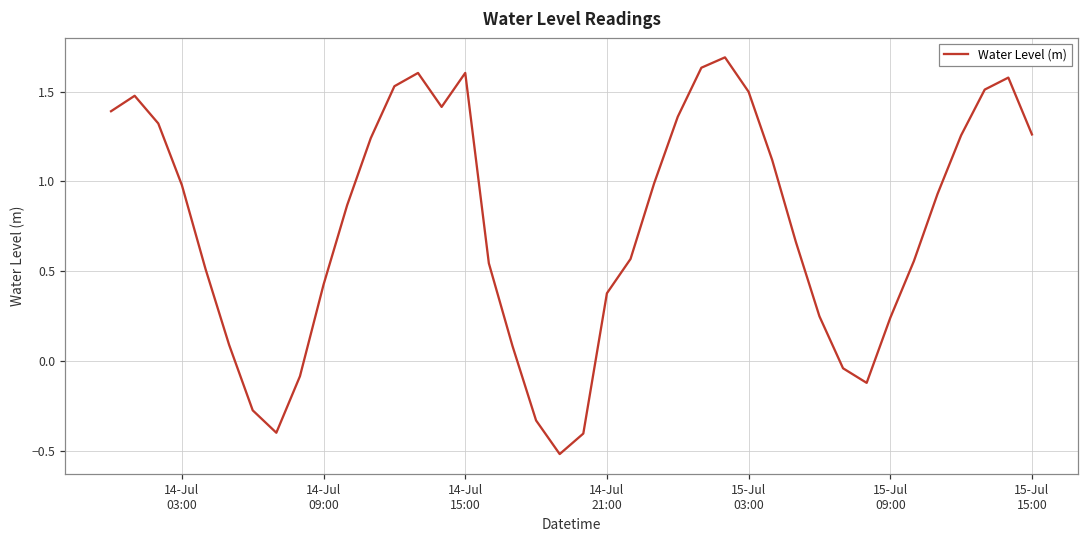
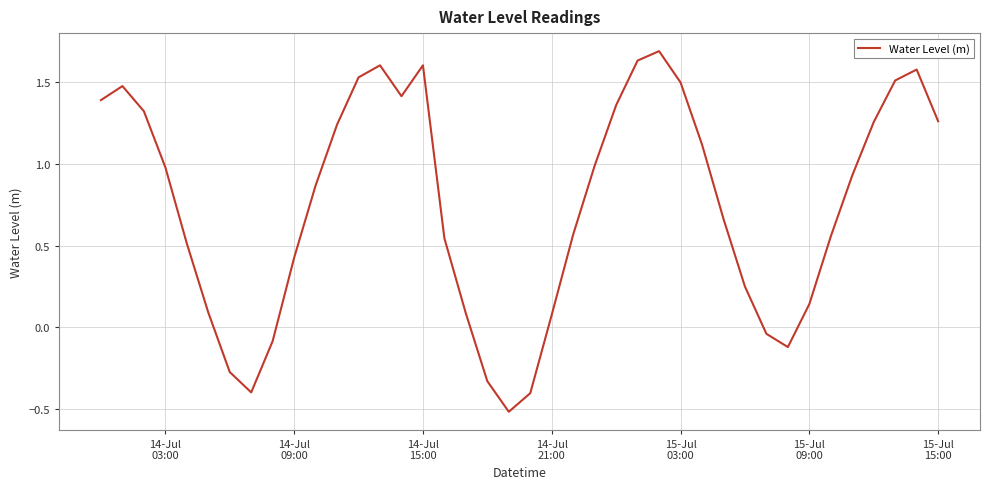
14-Jul 21:00: 0.38 -> 0.08
15-Jul 09:00: 0.24 -> 0.14
